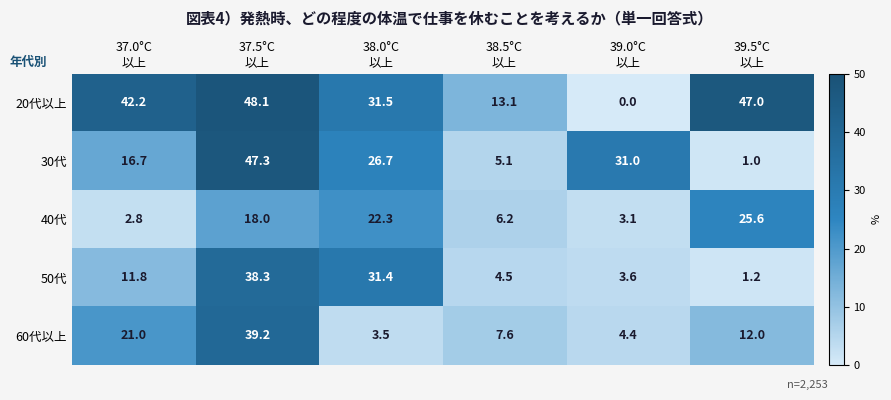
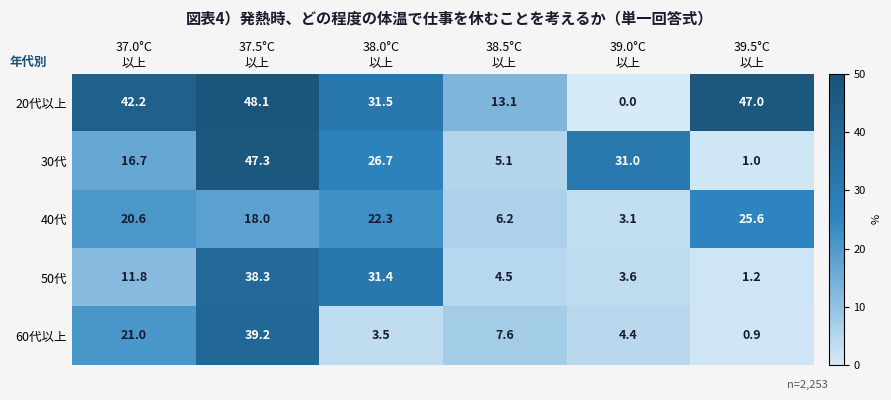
40代, 37.0°C 以上: 2.8 -> 20.6
60代以上, 39.5°C 以上: 12.0 -> 0.9
